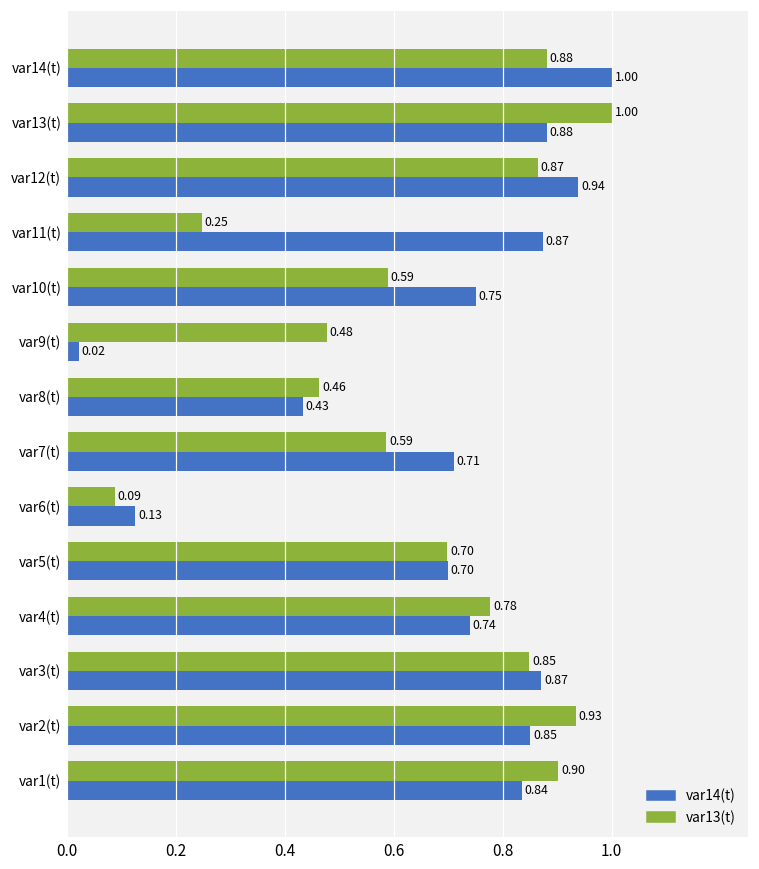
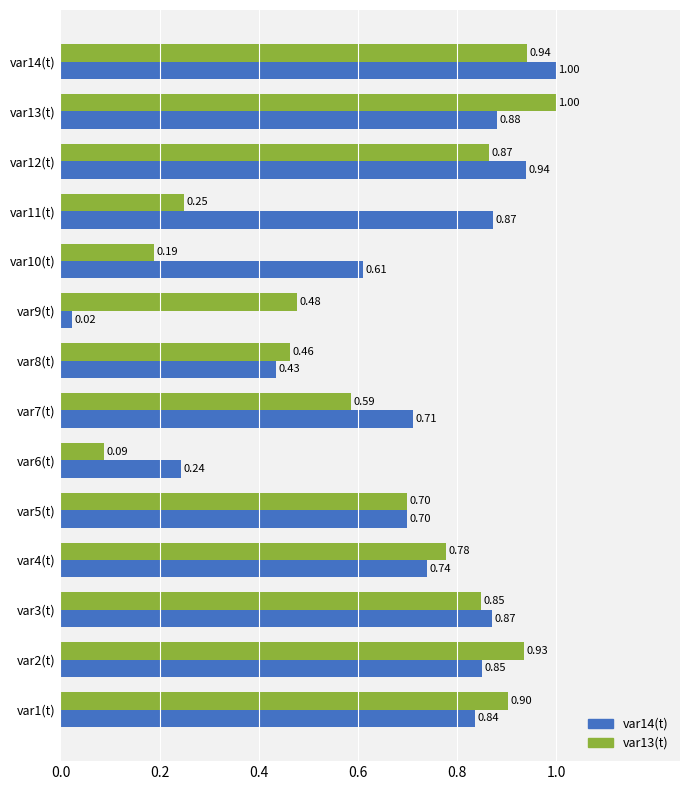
var13(t), var14(t): 0.88 -> 0.94
var13(t), var10(t): 0.59 -> 0.19
var14(t), var10(t): 0.75 -> 0.61
var14(t), var6(t): 0.13 -> 0.24
